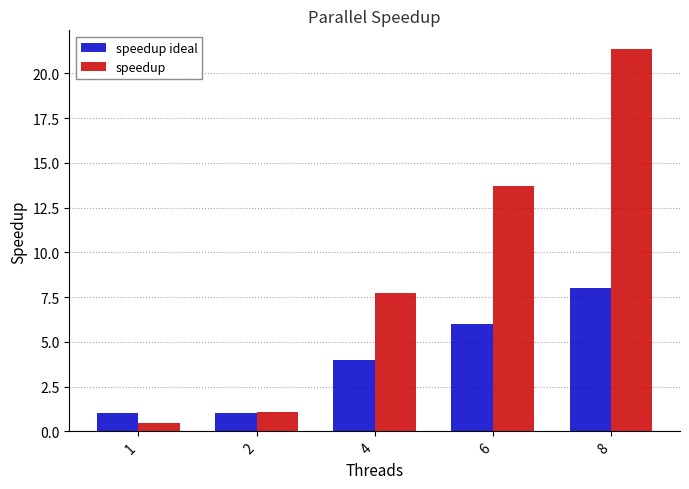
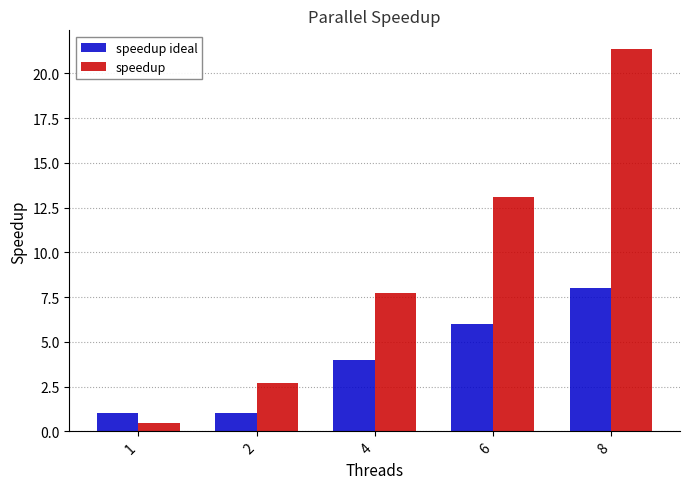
speedup, 2: 1.1 -> 2.7
speedup, 6: 13.7 -> 13.1
